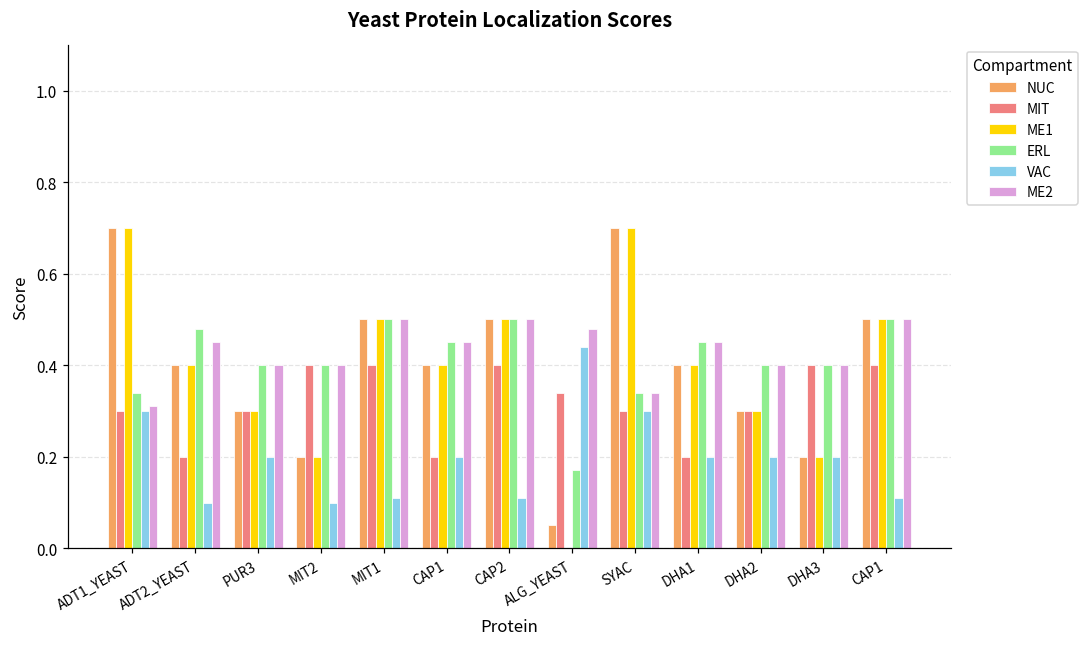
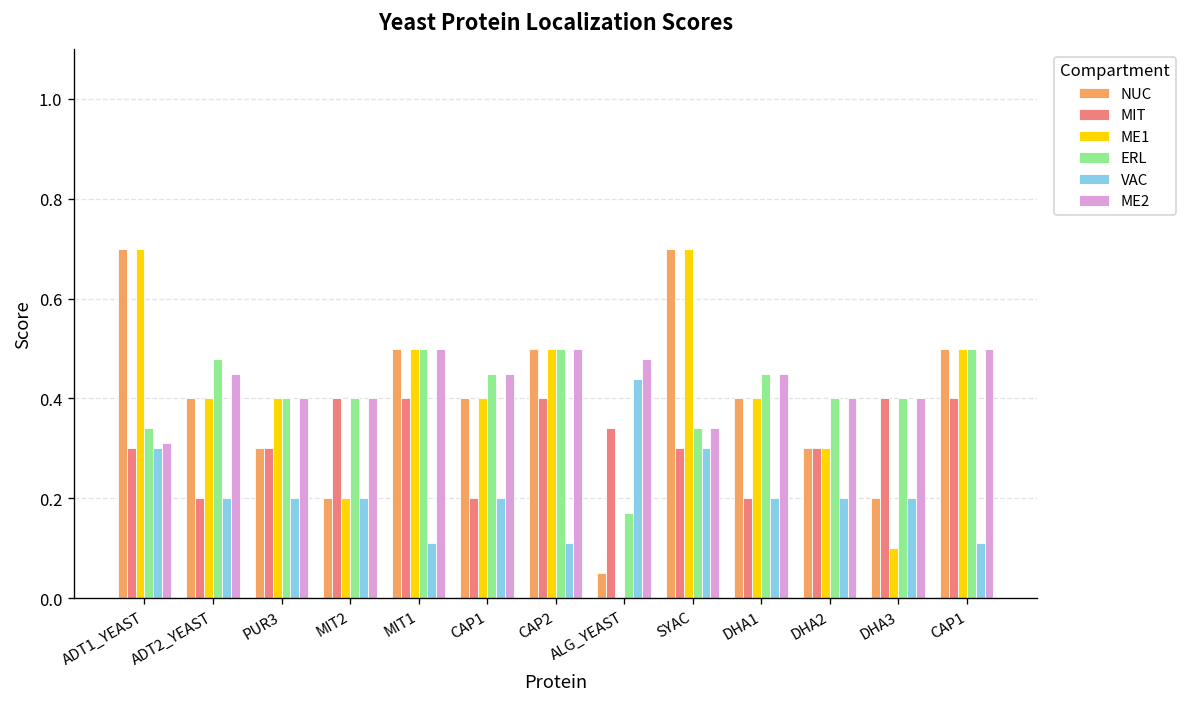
VAC, ADT2_YEAST: 0.1 -> 0.2
ME1, PUR3: 0.3 -> 0.4
VAC, MIT2: 0.1 -> 0.2
ME1, DHA3: 0.2 -> 0.1
